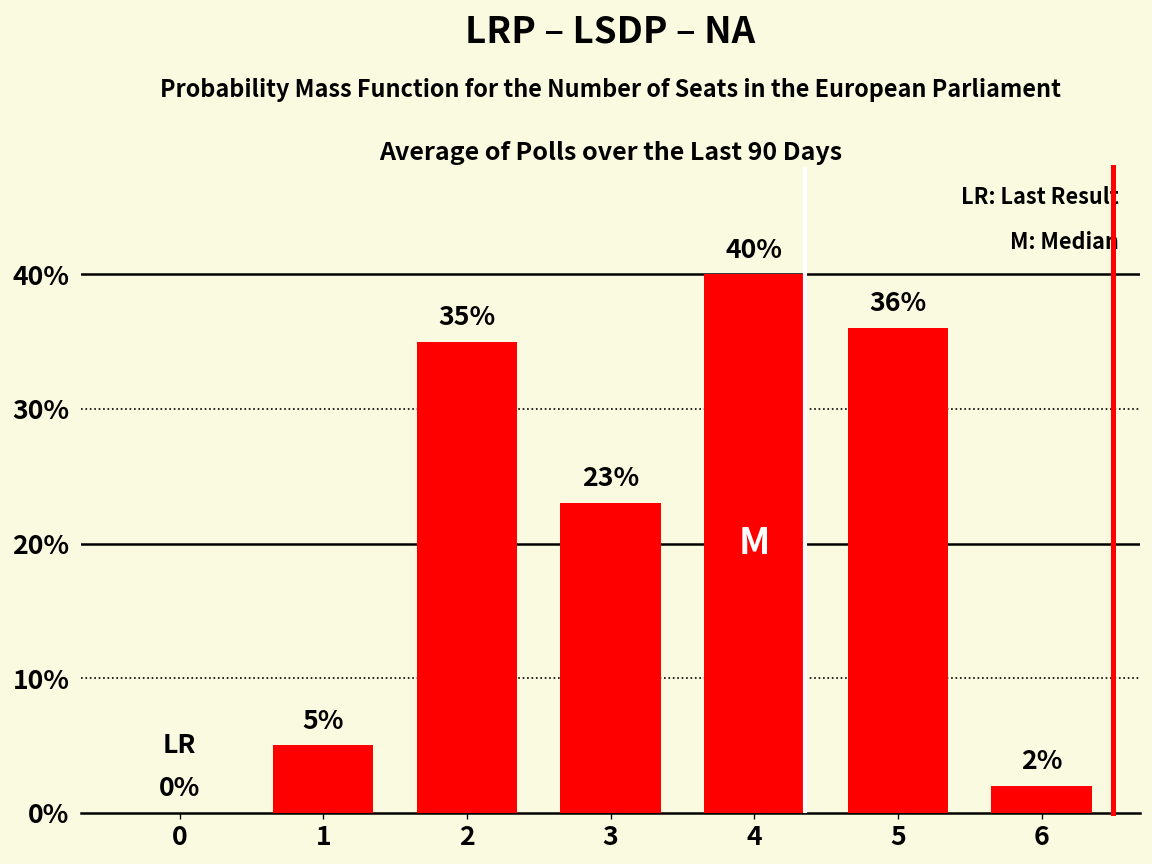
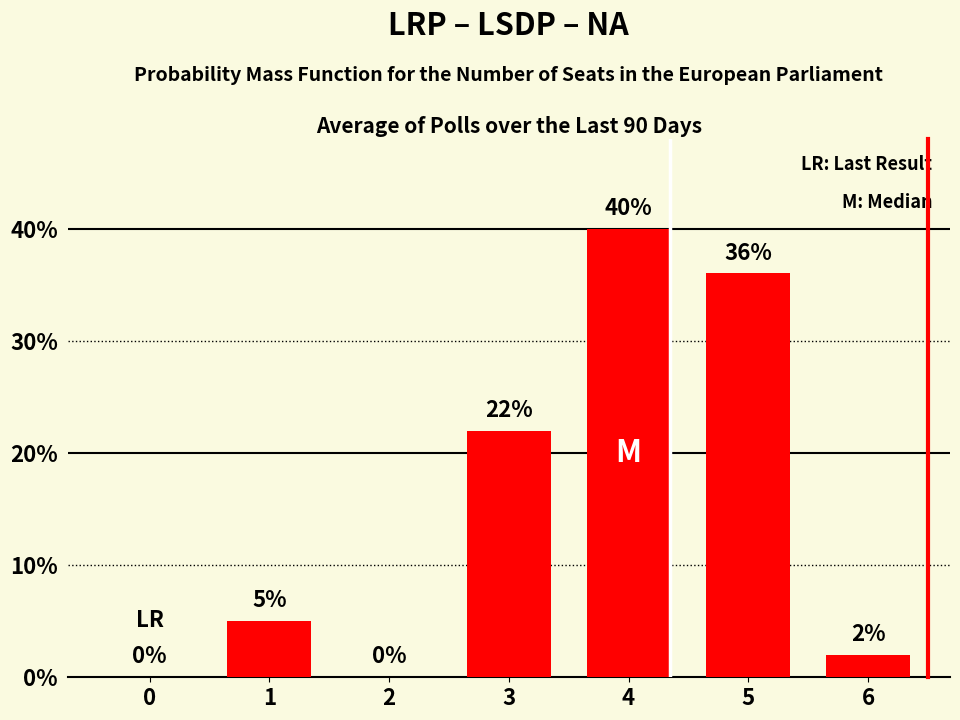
2: 35% -> 0%
3: 23% -> 22%
